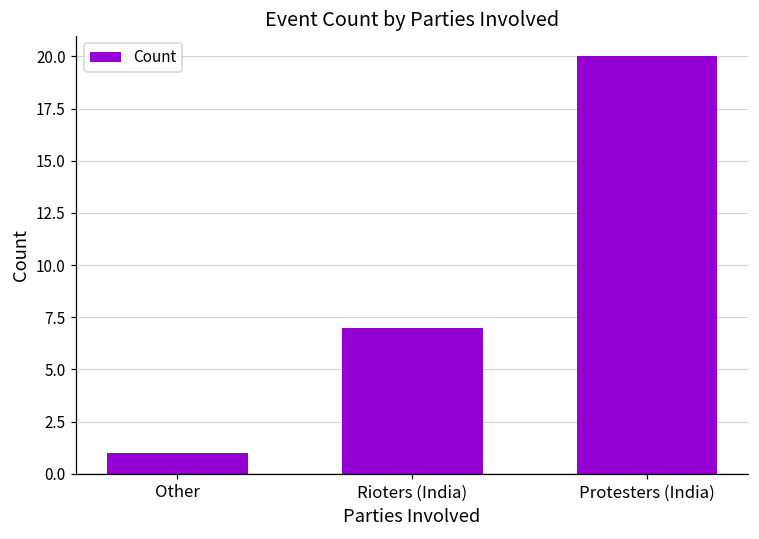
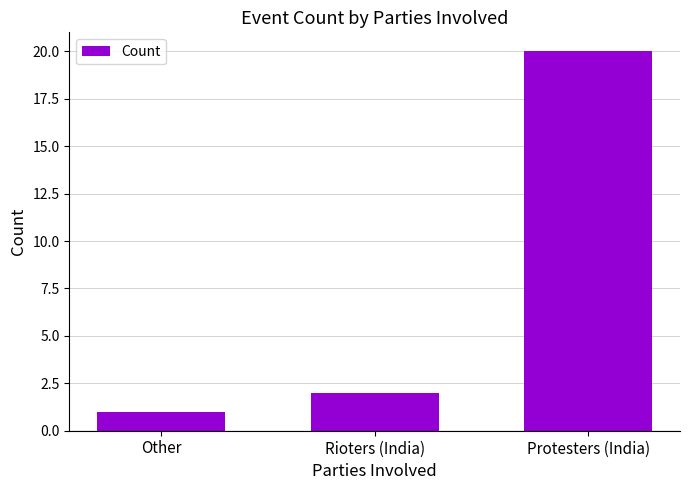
Rioters (India): 7 -> 2
